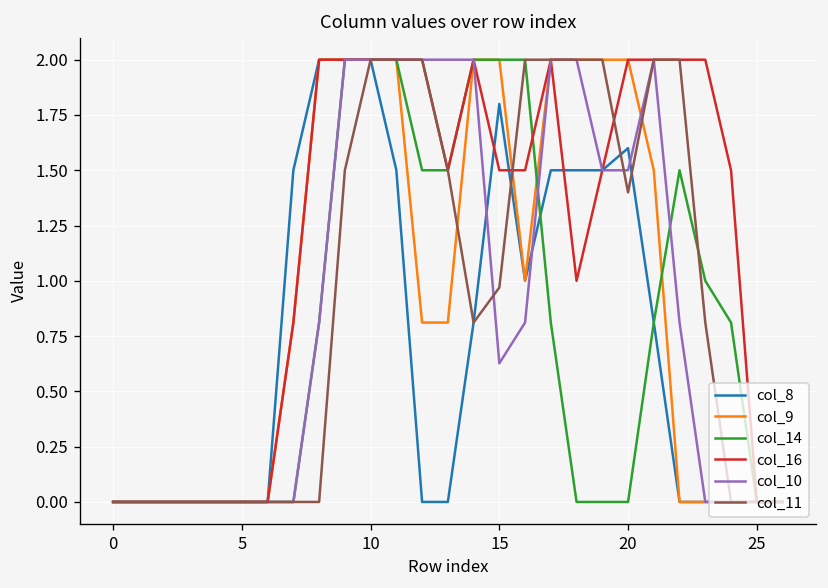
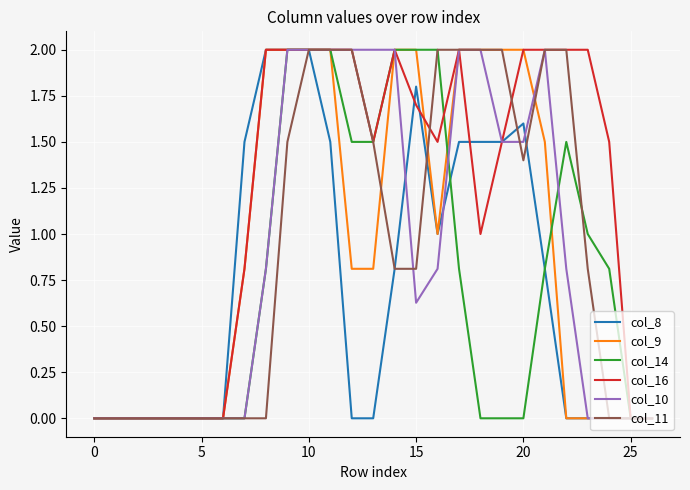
col_16, 15: 1.5 -> 1.7
col_11, 15: 0.97 -> 0.81
